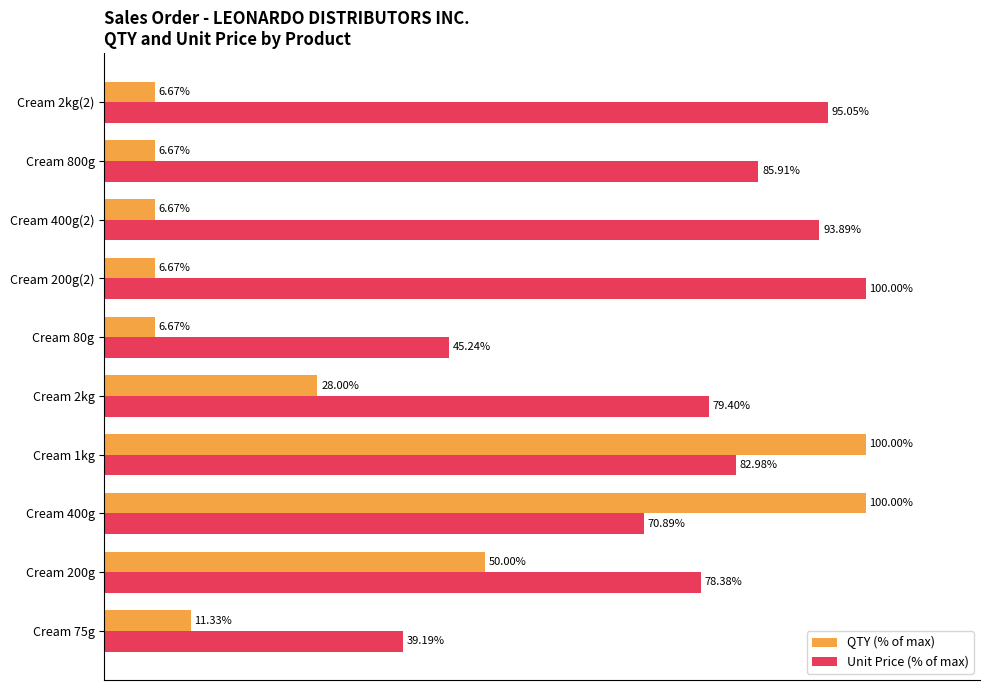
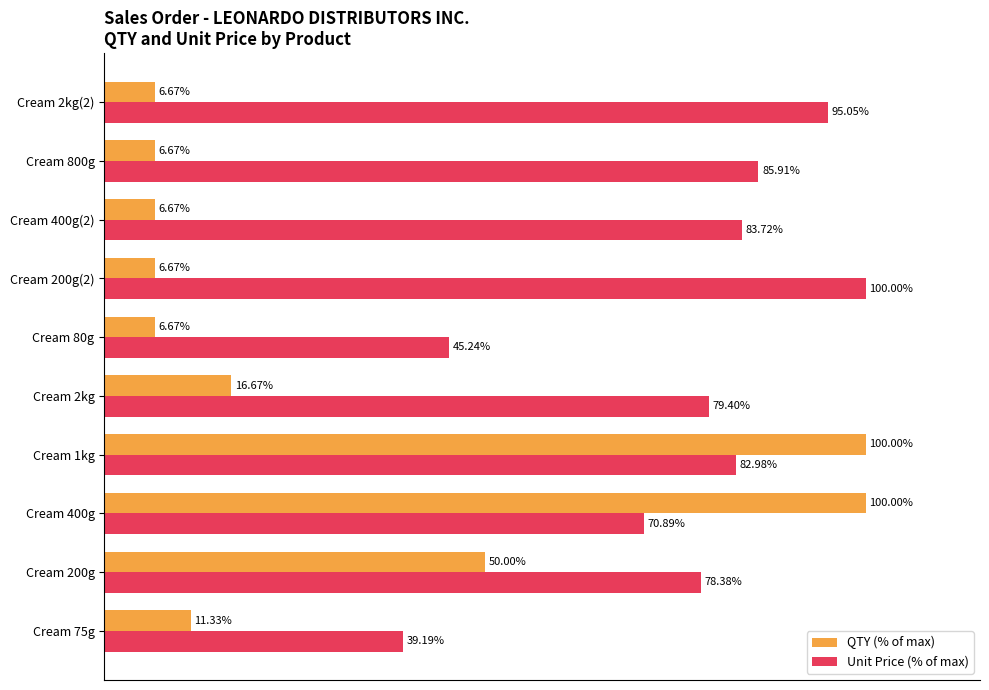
Unit Price (% of max), Cream 400g(2): 93.89% -> 83.72%
QTY (% of max), Cream 2kg: 28.00% -> 16.67%
